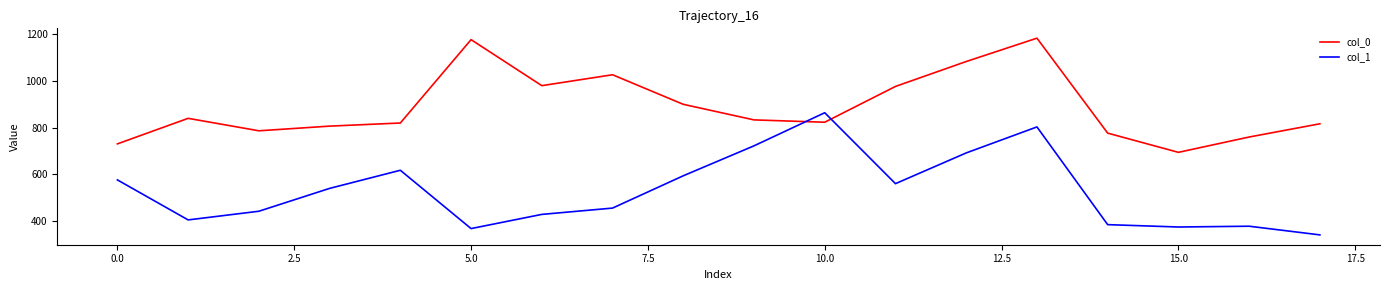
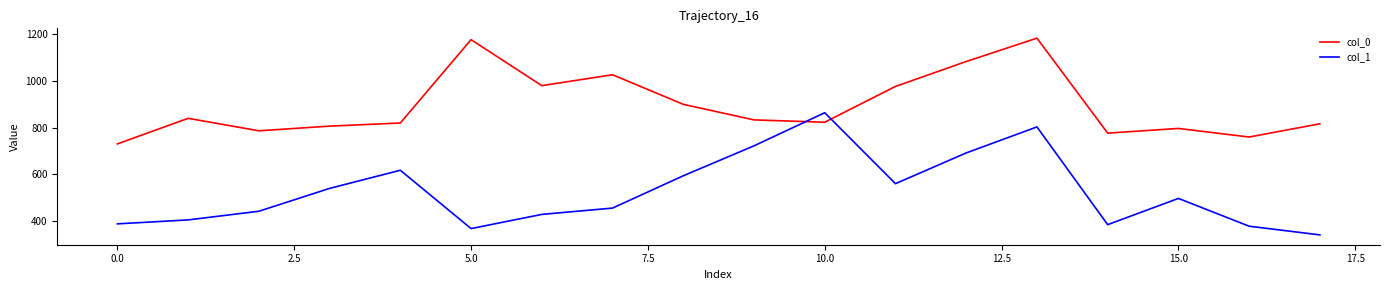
col_1, 0.0: 580 -> 390
col_0, 15.0: 690 -> 800
col_1, 15.0: 370 -> 500
